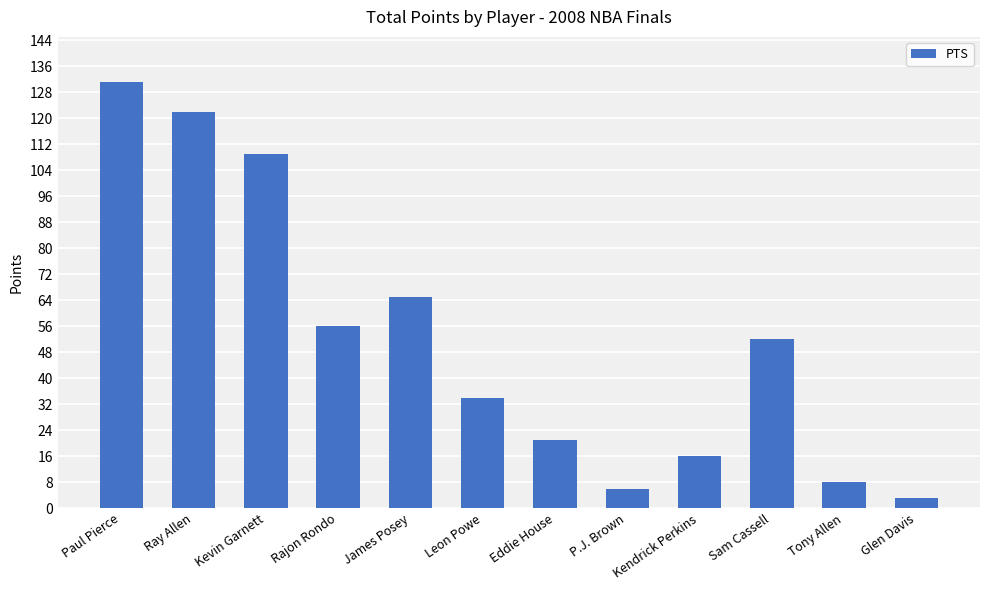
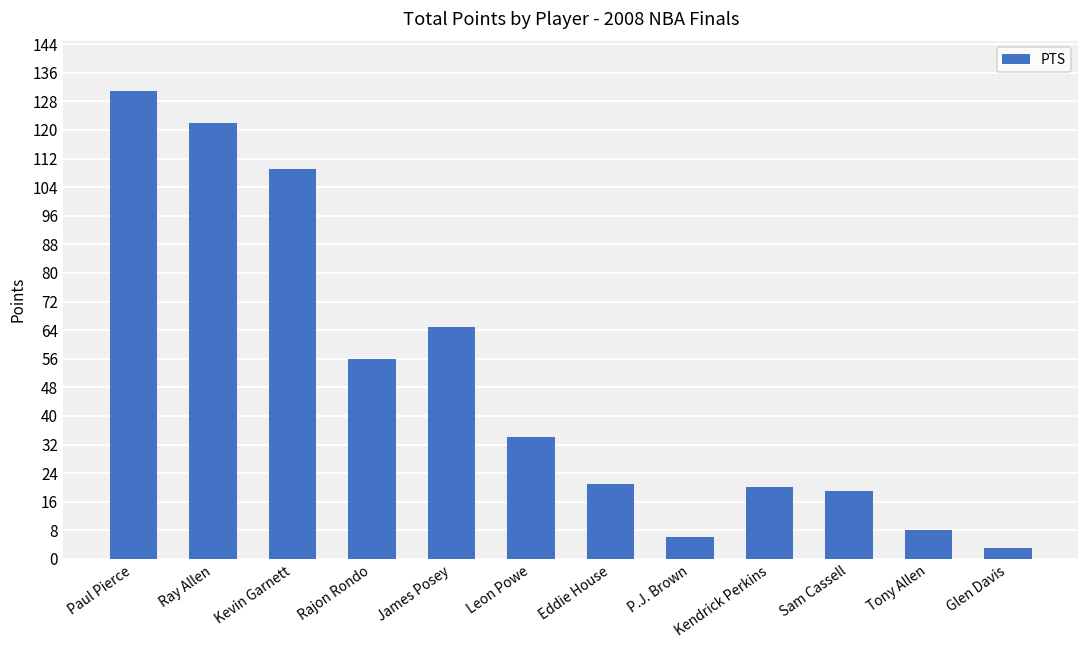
Kendrick Perkins: 16 -> 20
Sam Cassell: 52 -> 19
